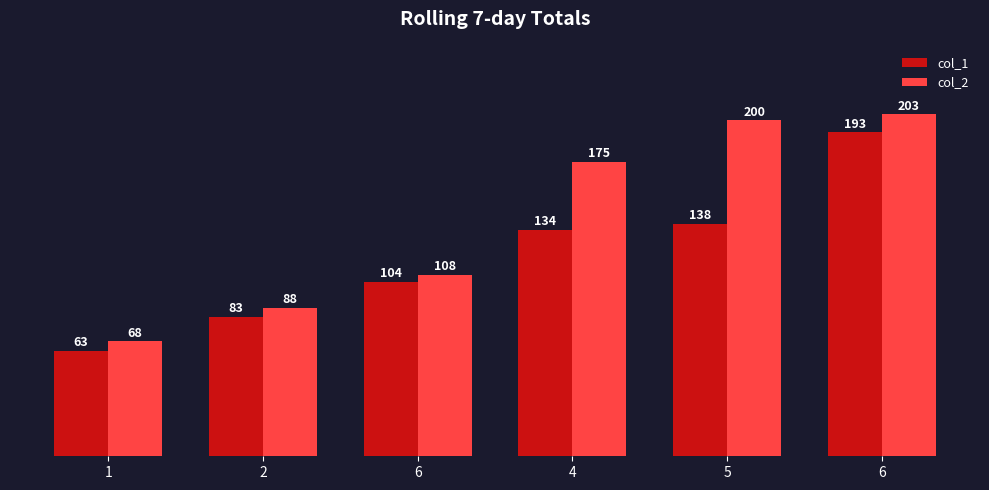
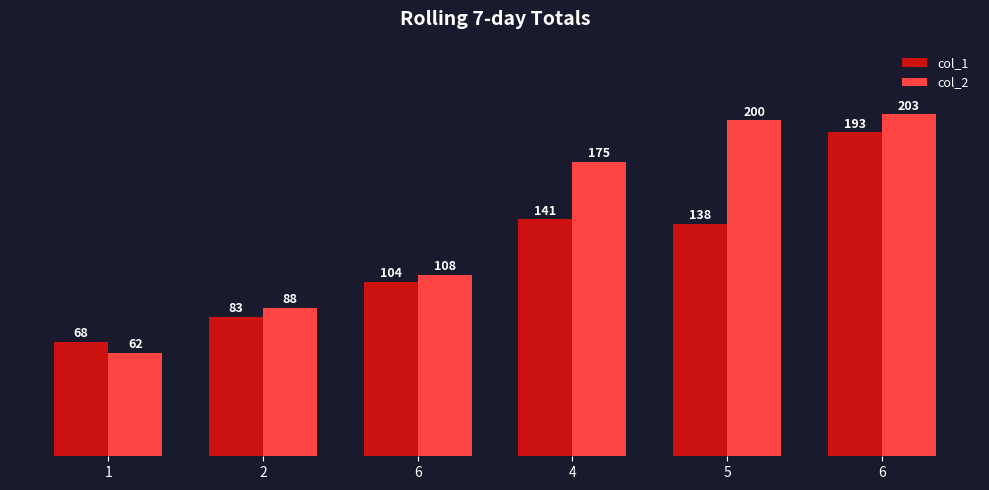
col_1, 1: 63 -> 68
col_2, 1: 68 -> 62
col_1, 4: 134 -> 141
